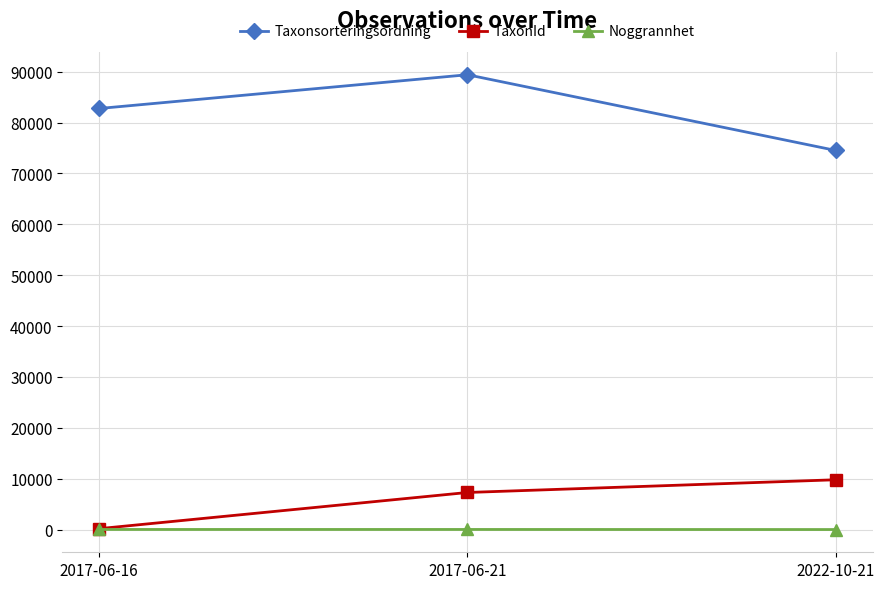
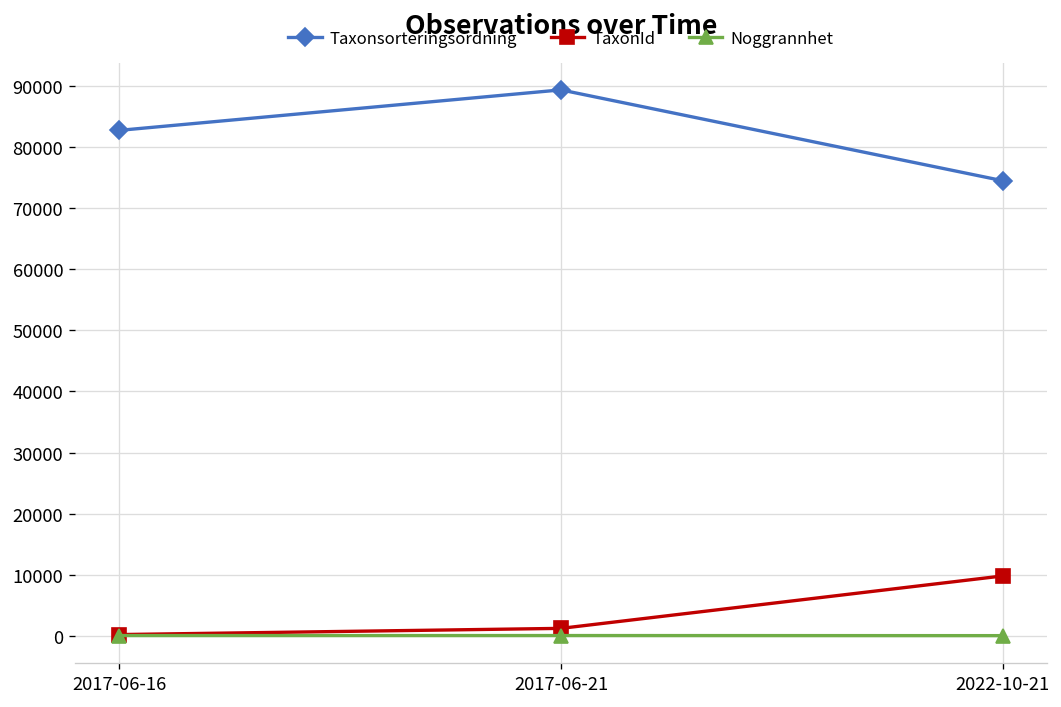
TaxonId, 2017-06-21: 7000 -> 1000
